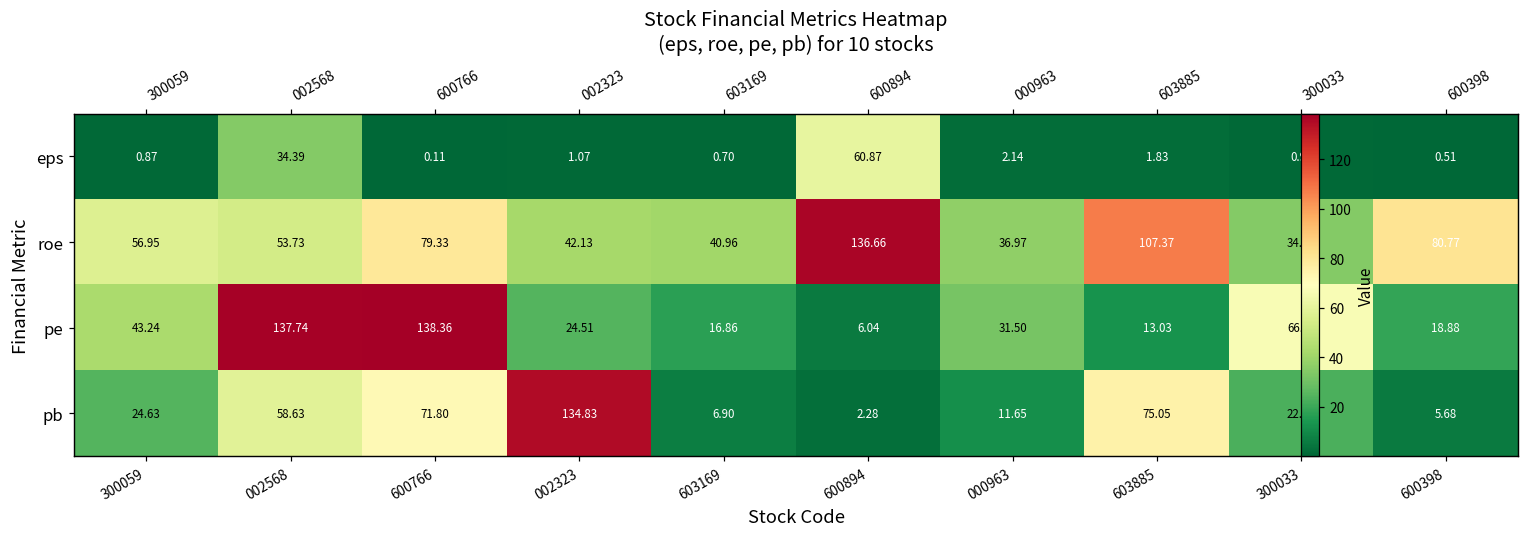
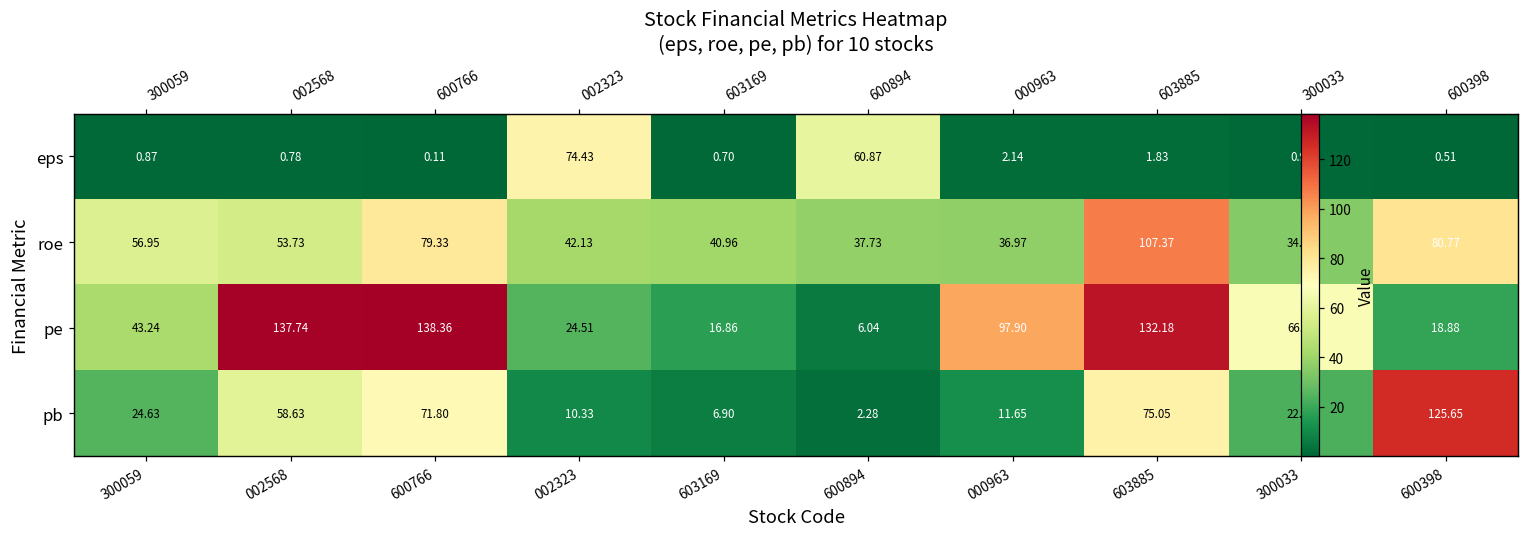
eps, 002568: 34.39 -> 0.78
eps, 002323: 1.07 -> 74.43
roe, 600894: 136.66 -> 37.73
pe, 000963: 31.50 -> 97.90
pe, 603885: 13.03 -> 132.18
pb, 002323: 134.83 -> 10.33
pb, 600398: 5.68 -> 125.65
